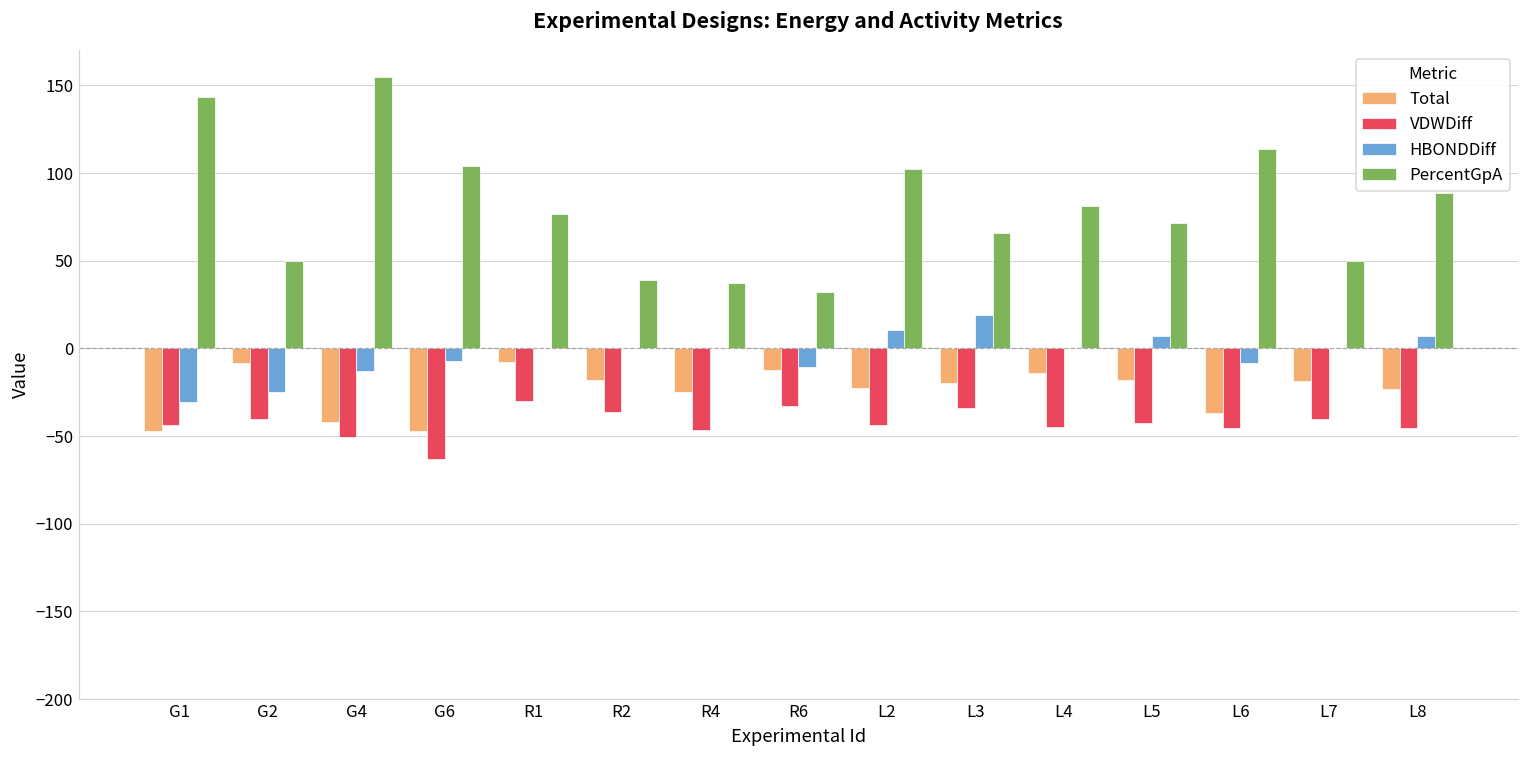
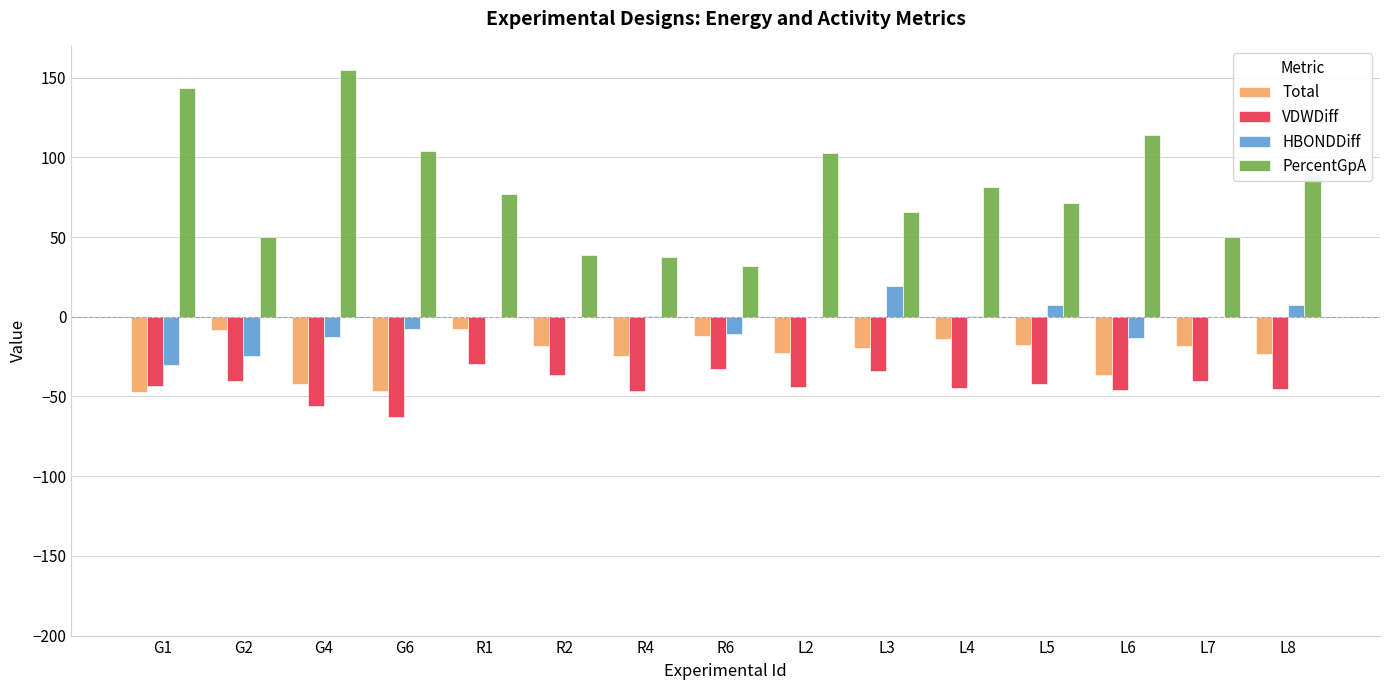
VDWDiff, G4: -51 -> -56
HBONDDiff, L2: 11 -> 0
HBONDDiff, L6: -8 -> -13
